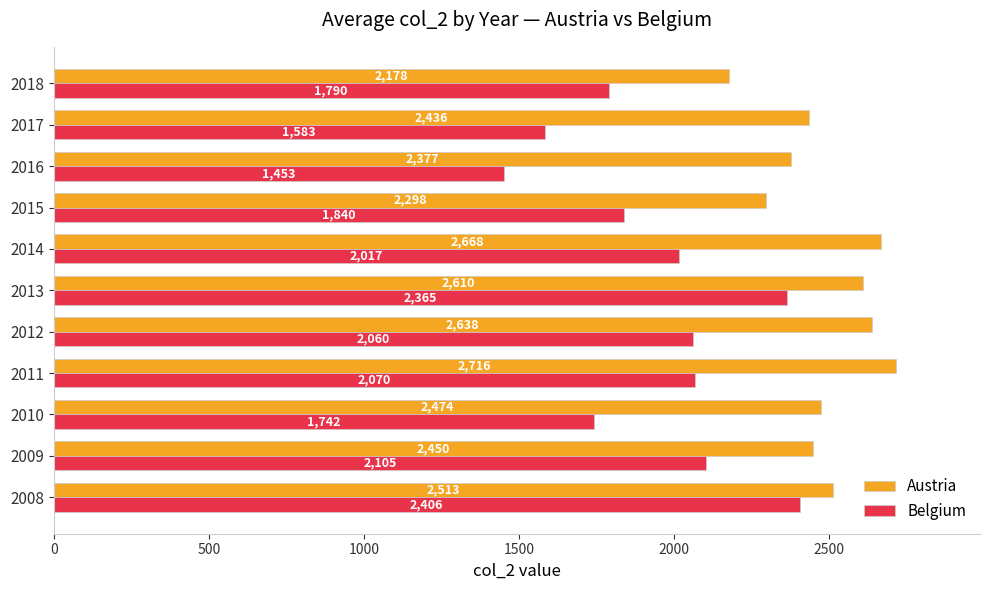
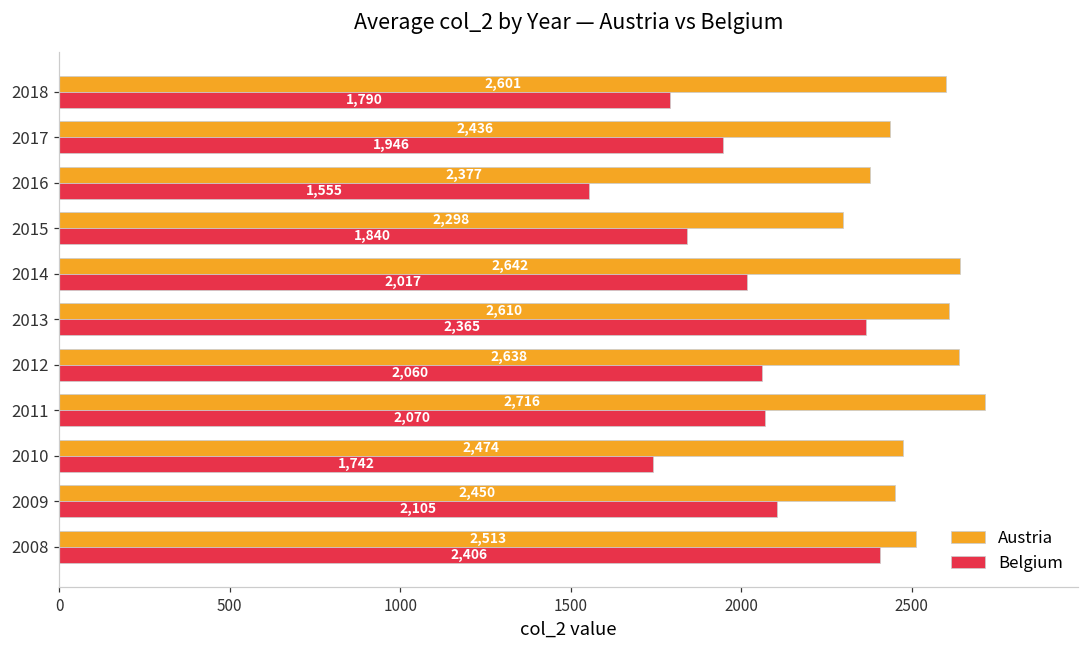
Austria, 2018: 2,178 -> 2,601
Belgium, 2017: 1,583 -> 1,946
Belgium, 2016: 1,453 -> 1,555
Austria, 2014: 2,668 -> 2,642
